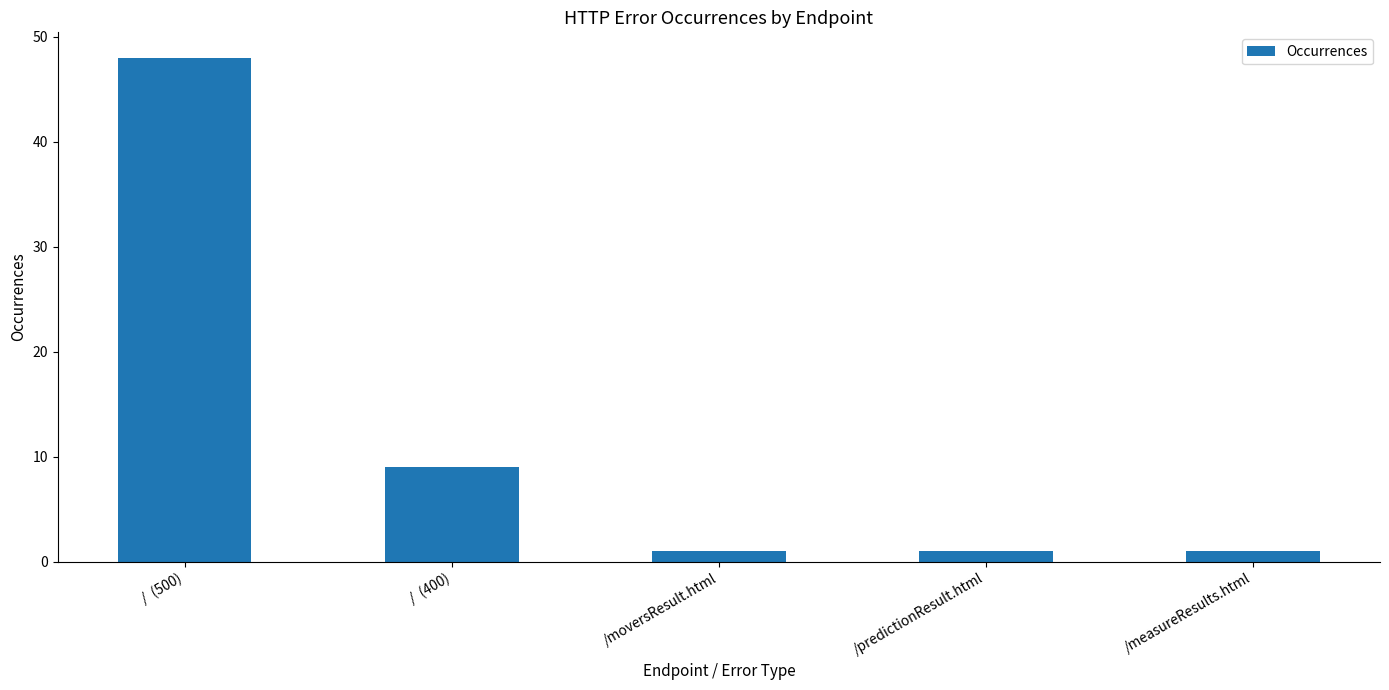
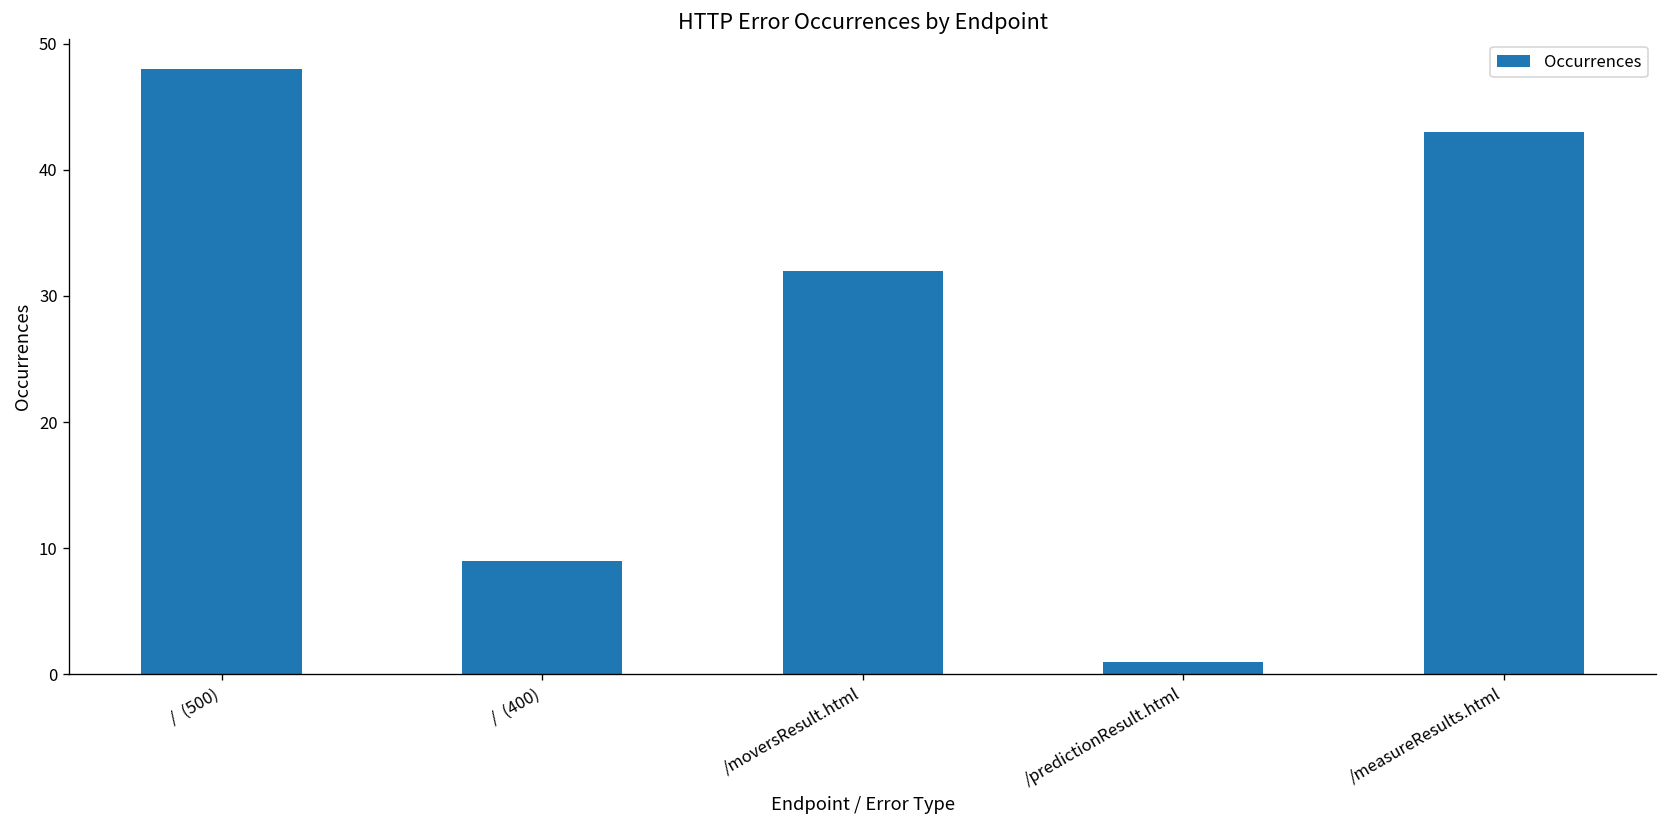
/moversResult.html: 1 -> 32
/measureResults.html: 1 -> 43
